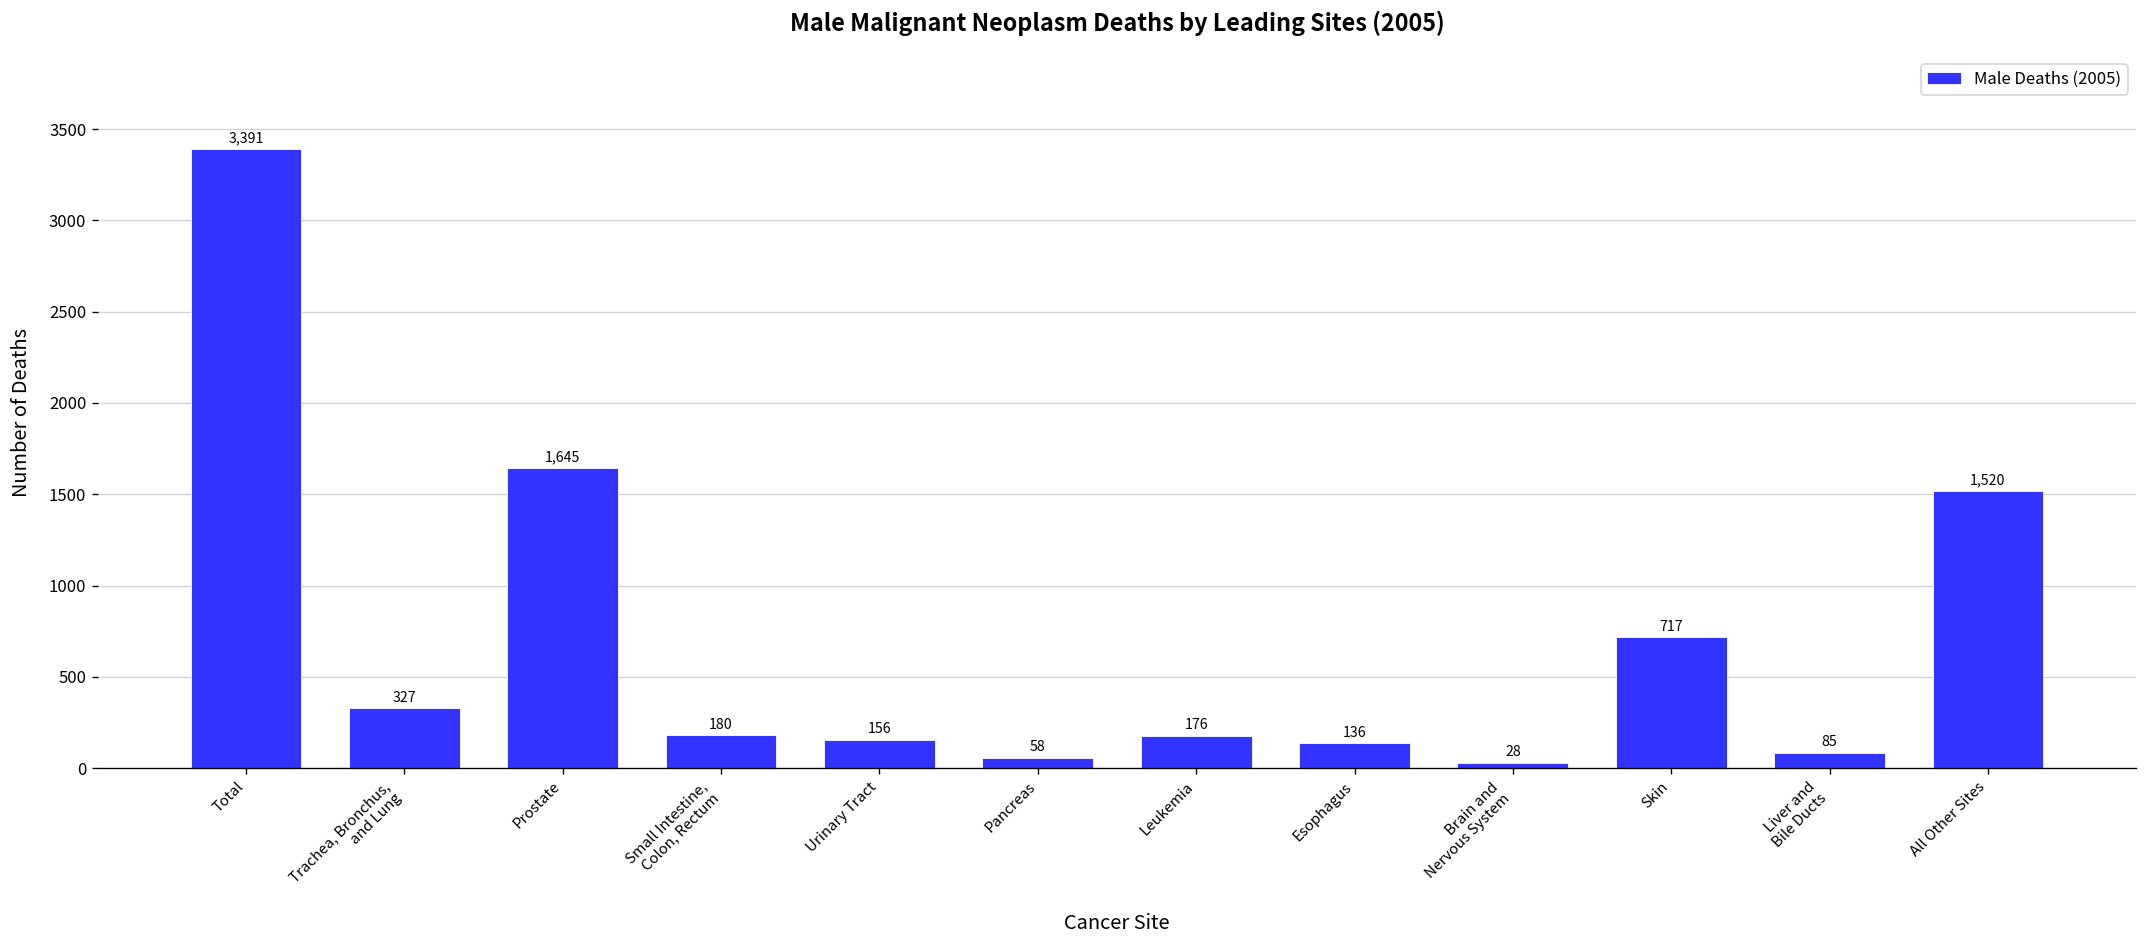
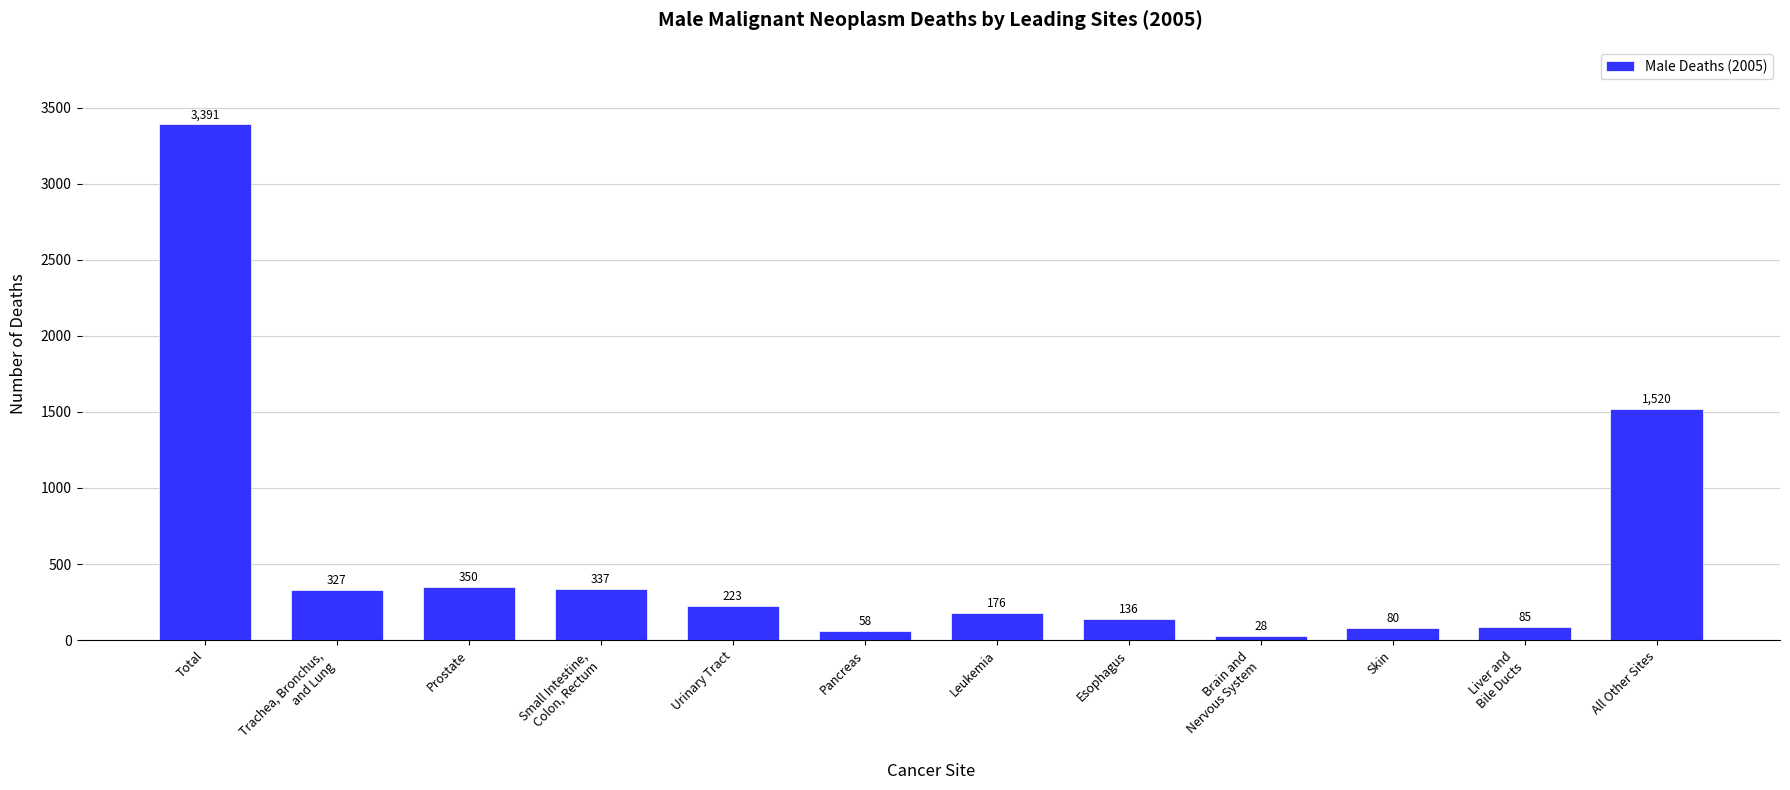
Prostate: 1,645 -> 350
Small Intestine, Colon, Rectum: 180 -> 337
Urinary Tract: 156 -> 223
Skin: 717 -> 80
